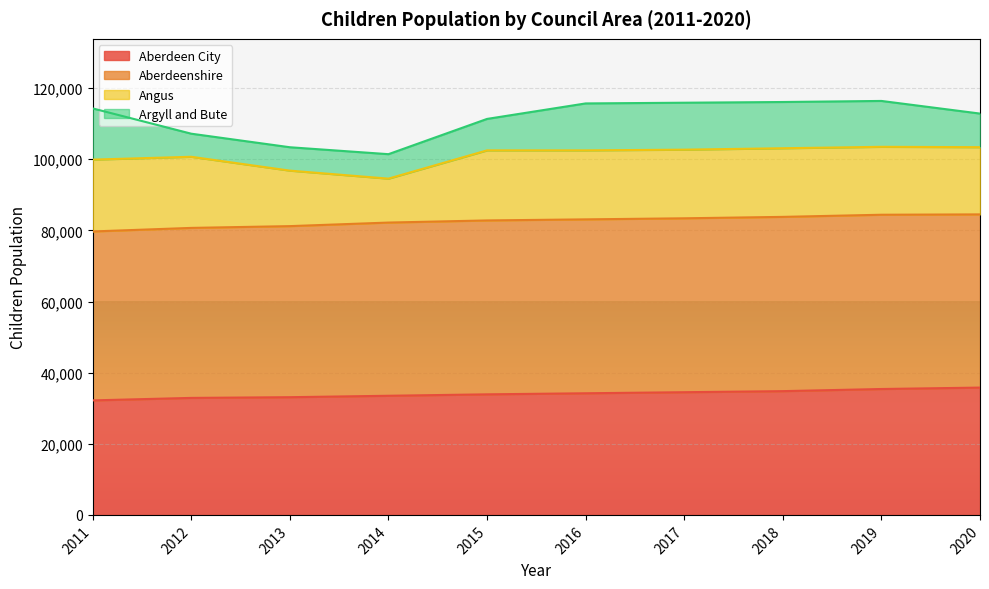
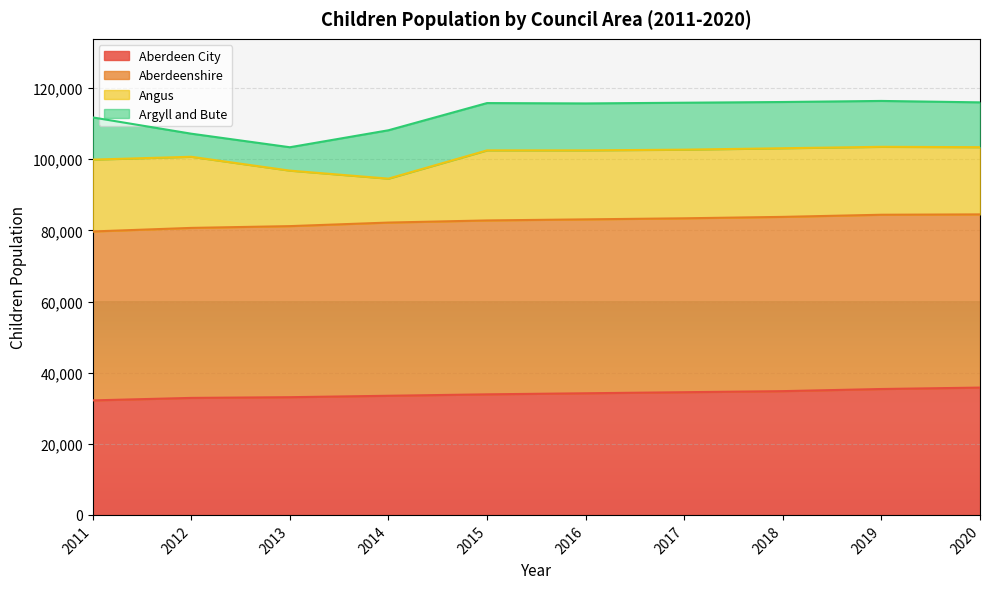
Argyll and Bute, 2011: 14,000 -> 12,000
Argyll and Bute, 2014: 7,000 -> 14,000
Argyll and Bute, 2015: 9,000 -> 13,000
Argyll and Bute, 2020: 9,000 -> 13,000
